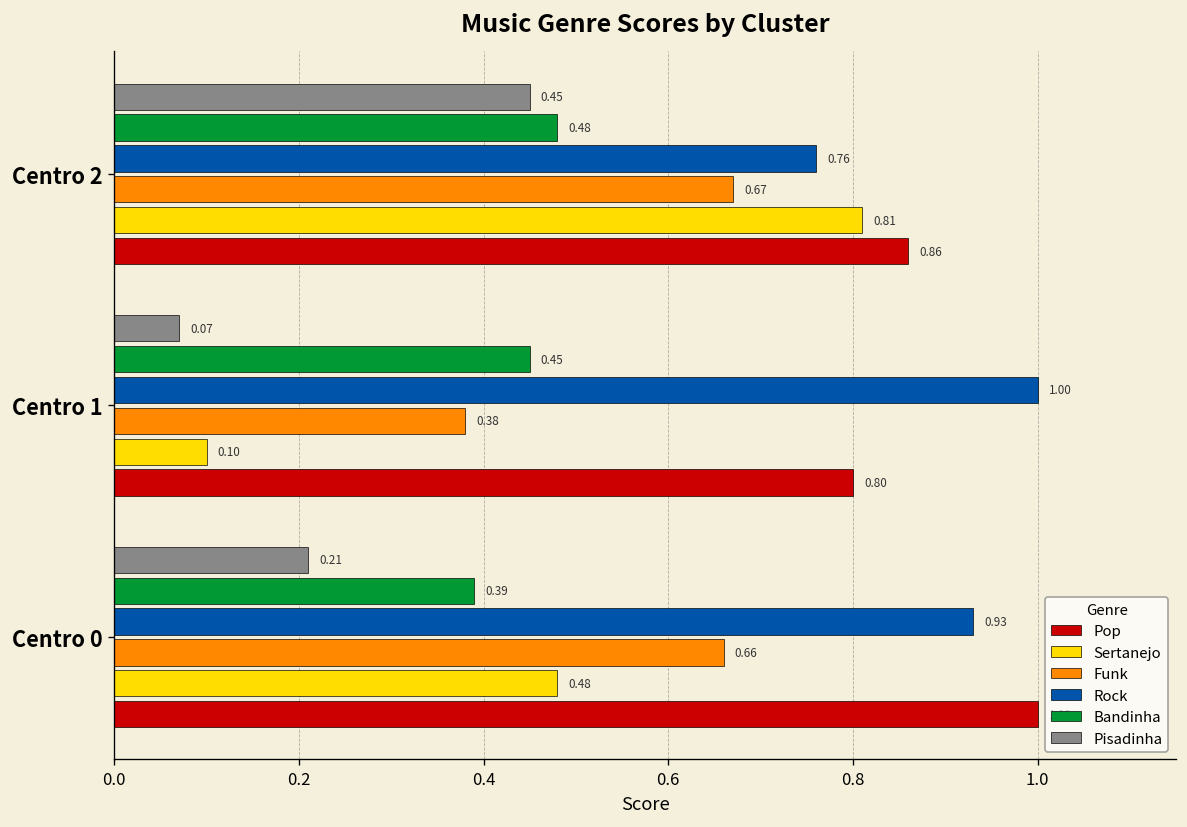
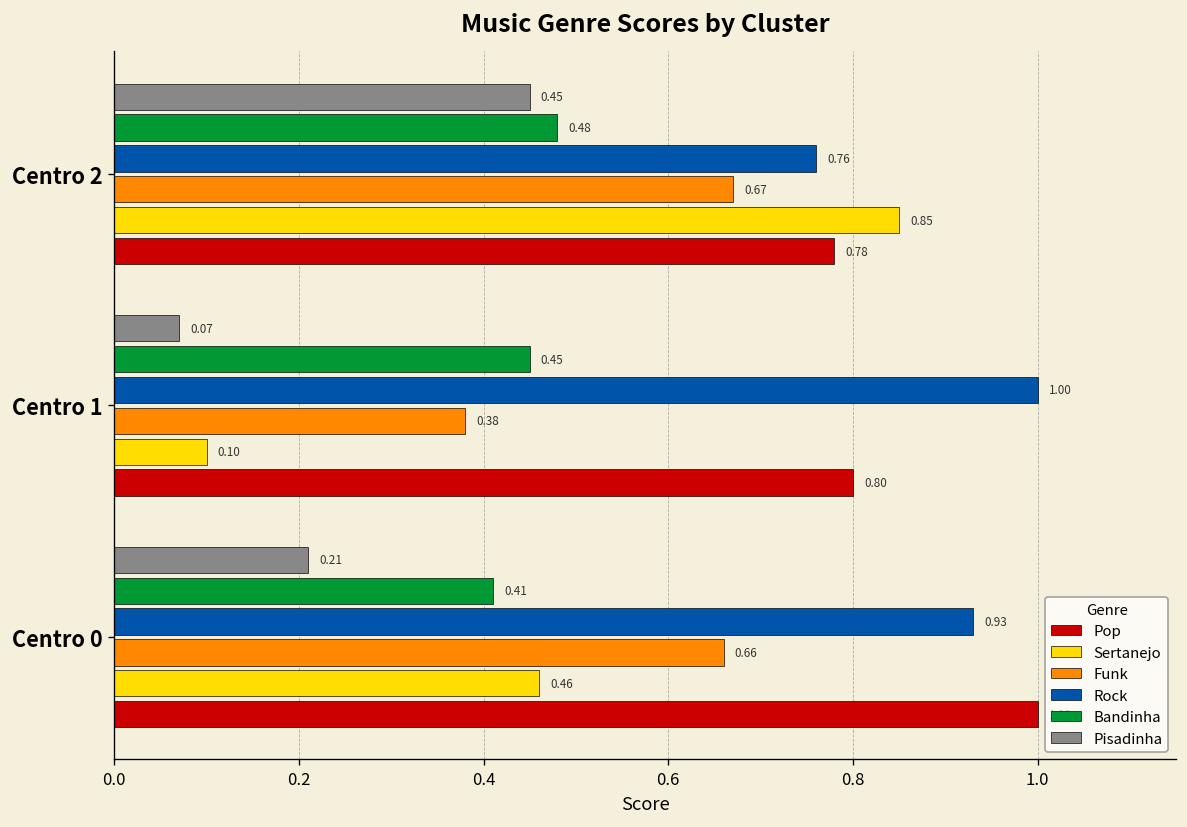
Sertanejo, Centro 2: 0.81 -> 0.85
Pop, Centro 2: 0.86 -> 0.78
Bandinha, Centro 0: 0.39 -> 0.41
Sertanejo, Centro 0: 0.48 -> 0.46
